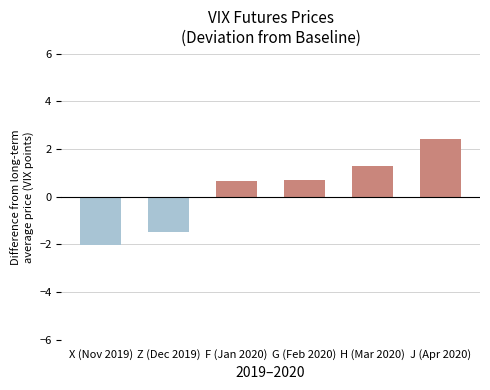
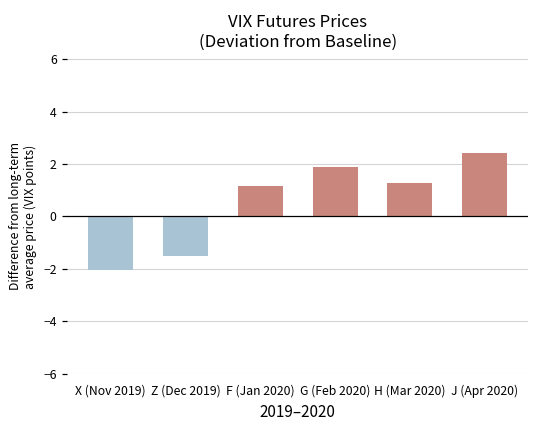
F (Jan 2020): 0.7 -> 1.2
G (Feb 2020): 0.7 -> 1.9
